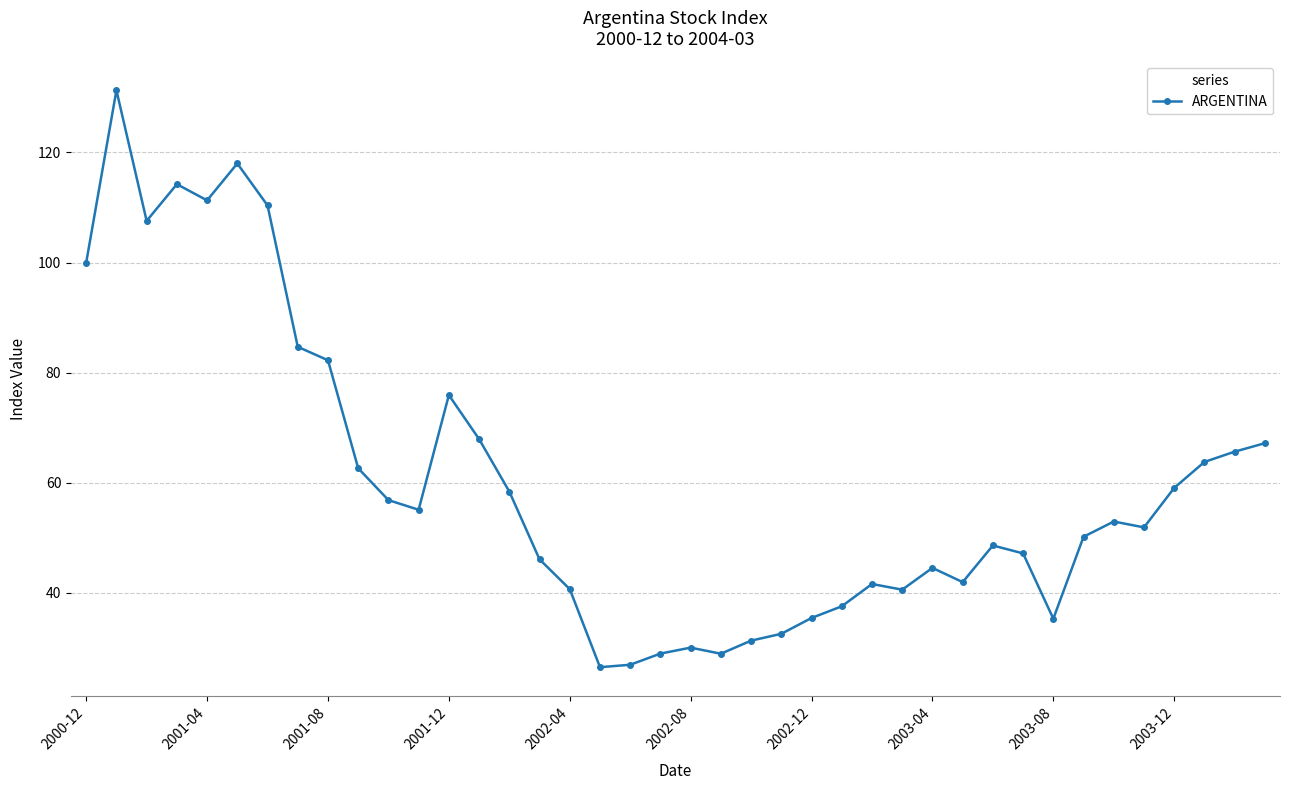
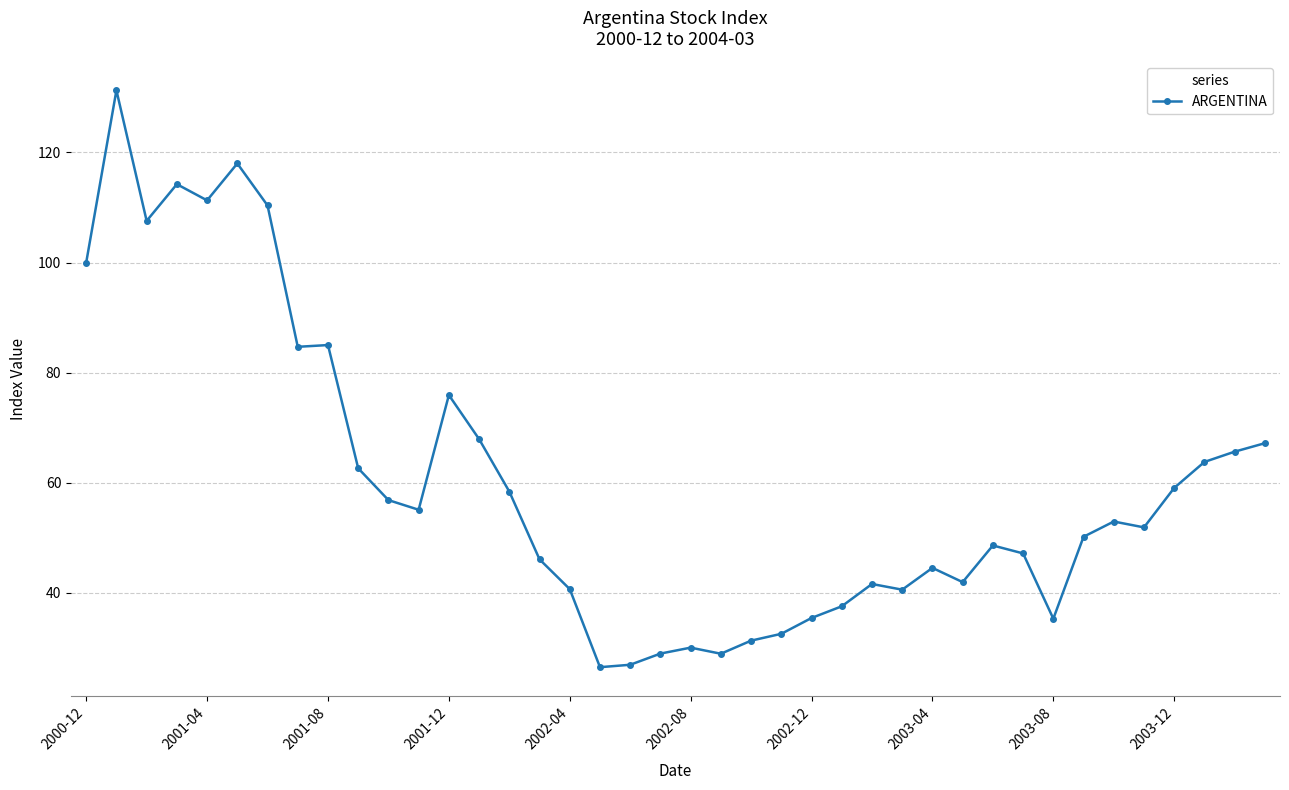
2001-08: 82 -> 85
